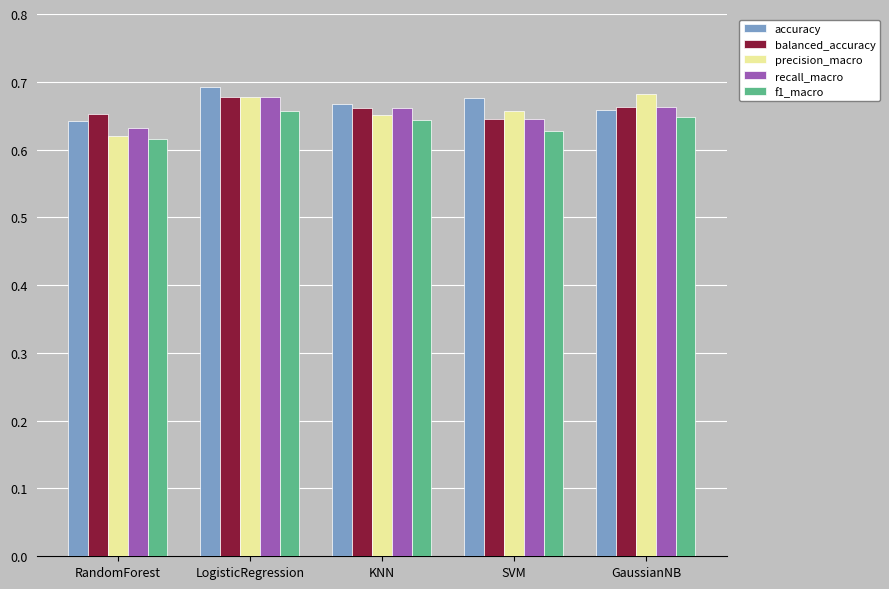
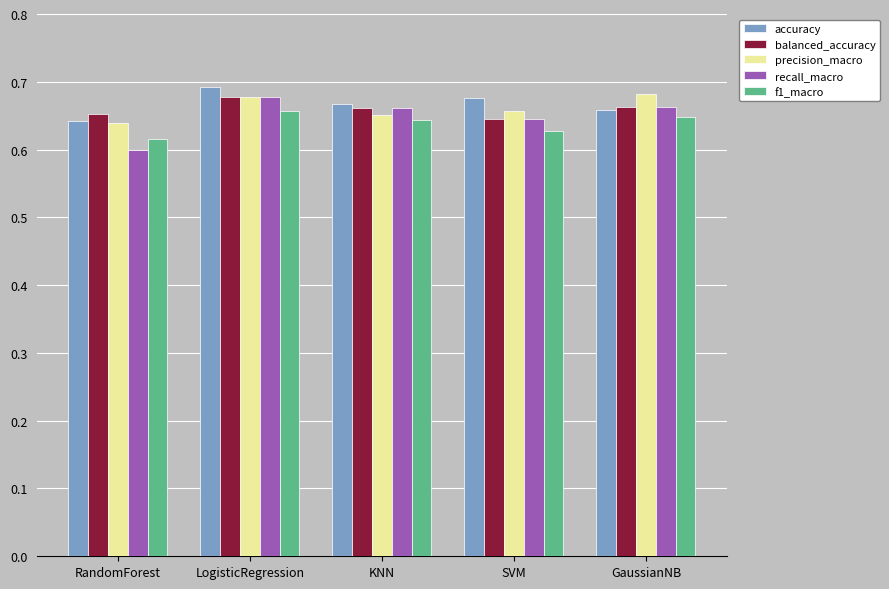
precision_macro, RandomForest: 0.62 -> 0.64
recall_macro, RandomForest: 0.63 -> 0.60
